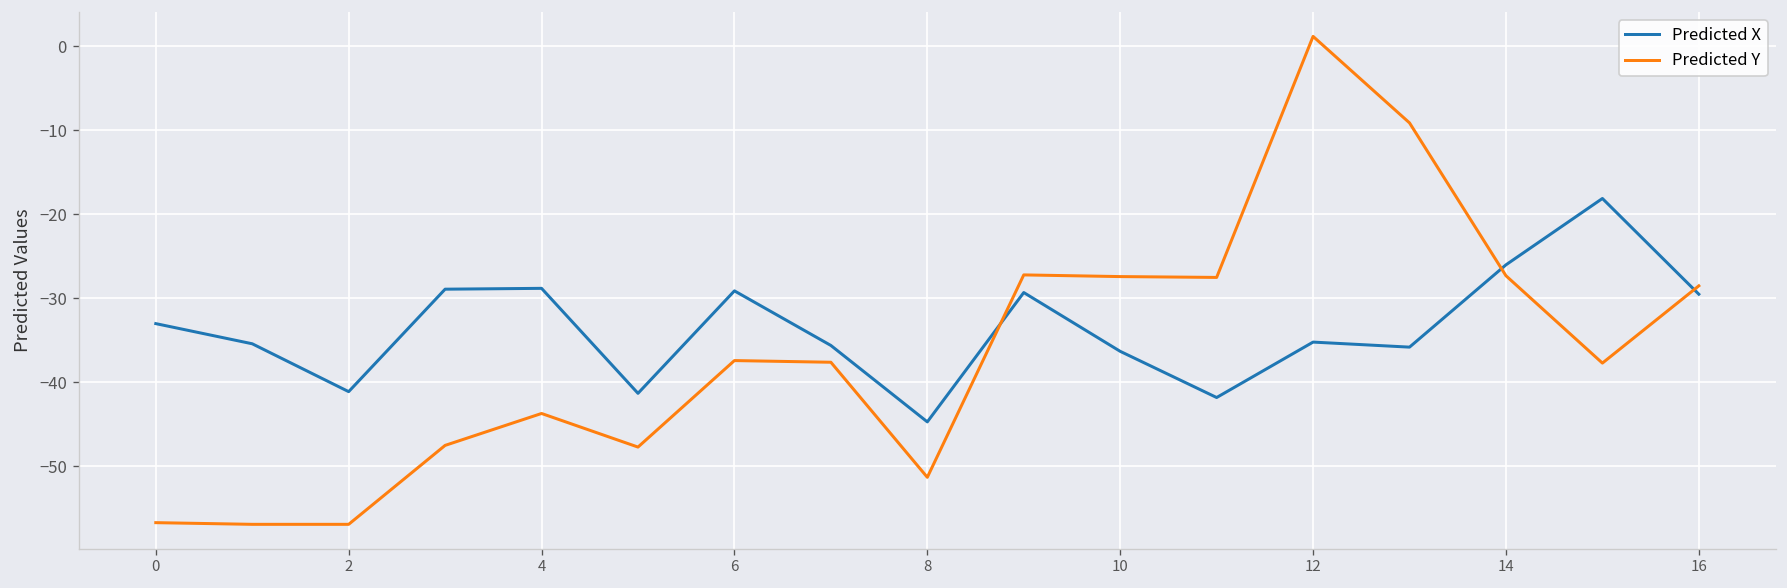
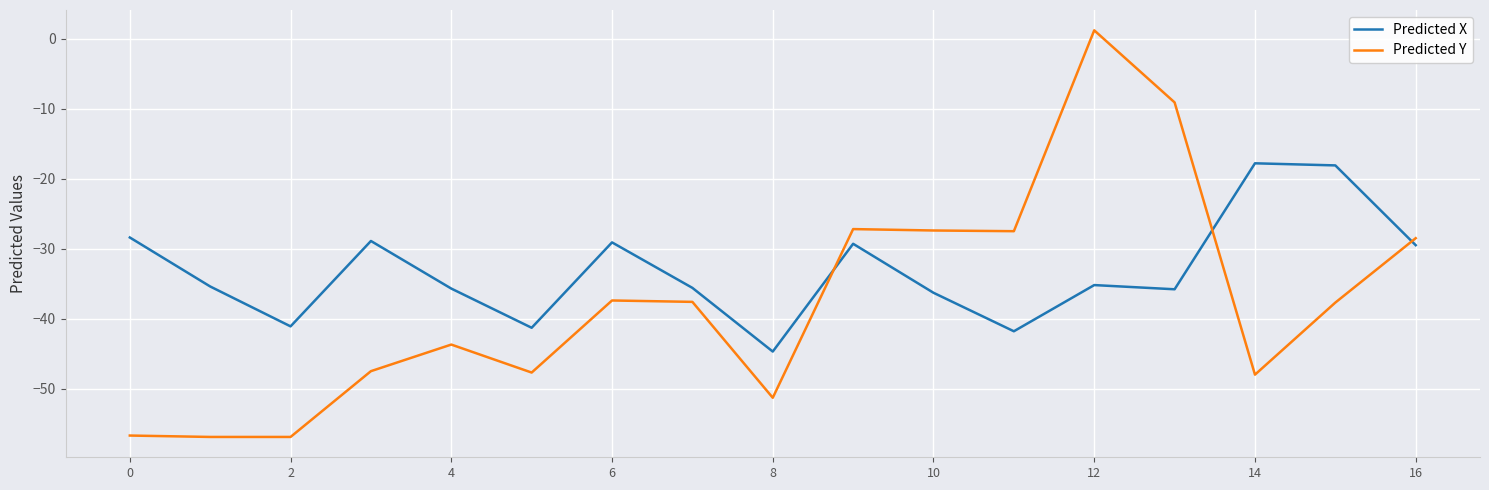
Predicted X, 0: -33 -> -28
Predicted X, 4: -29 -> -36
Predicted X, 14: -26 -> -18
Predicted Y, 14: -27 -> -48
